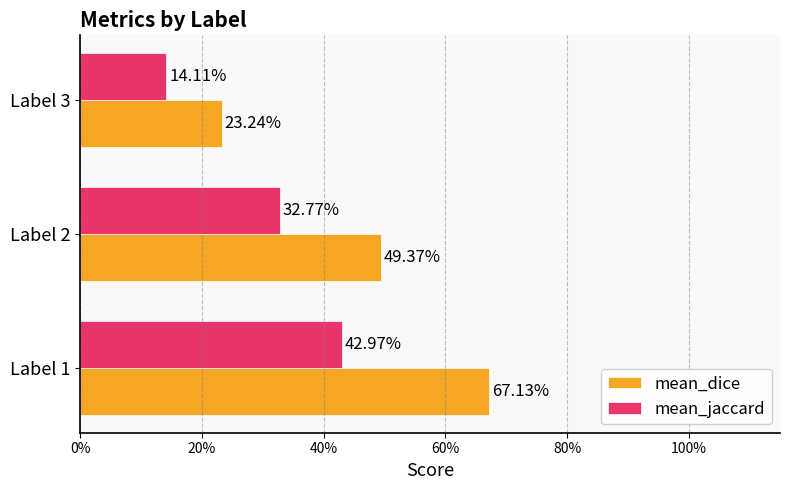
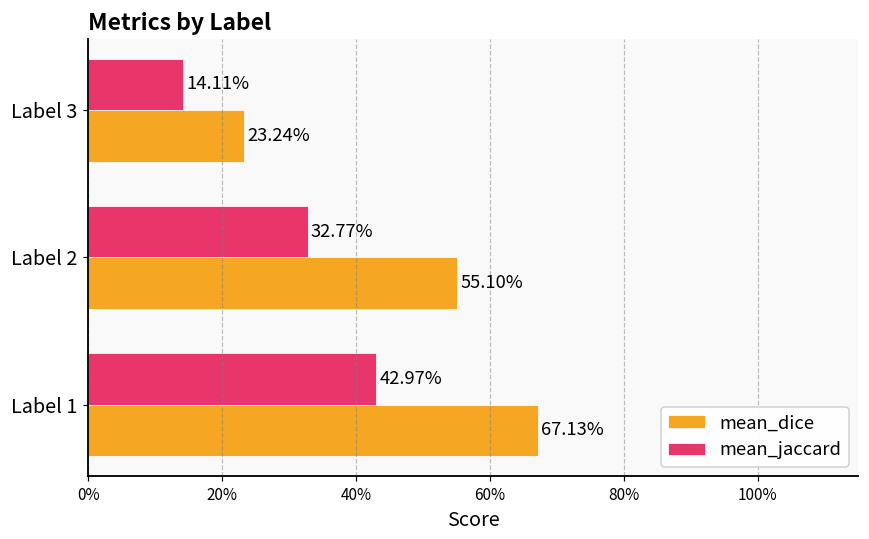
mean_dice, Label 2: 49.37% -> 55.10%
